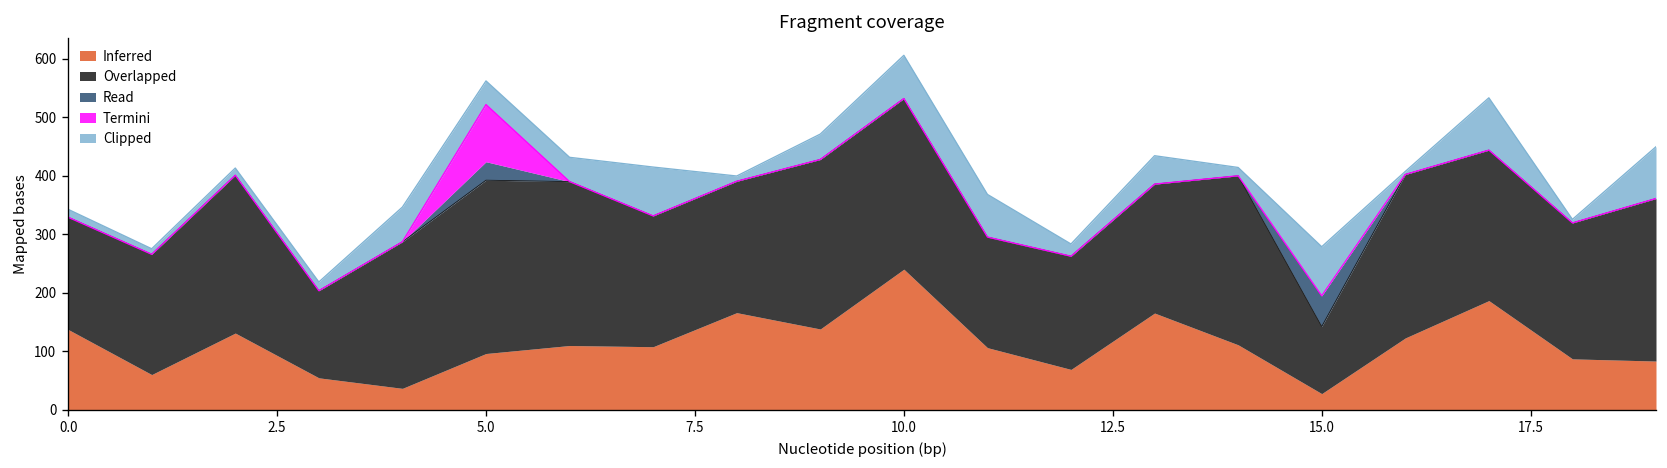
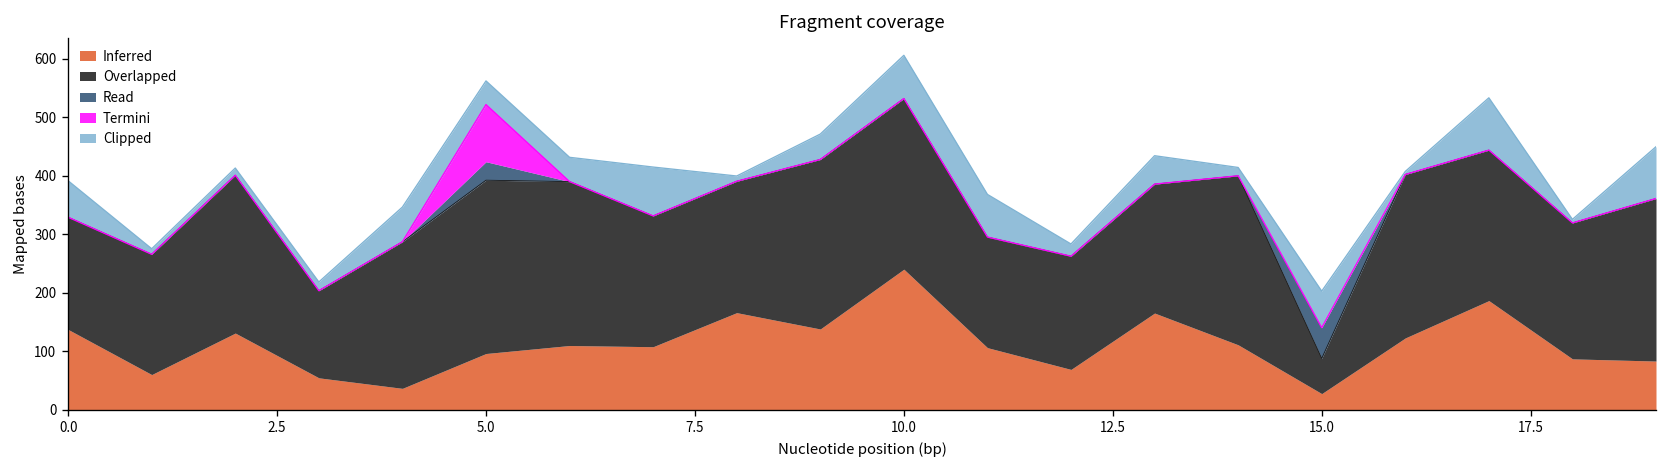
Clipped, 0.0: 10 -> 60
Overlapped, 15.0: 110 -> 60
Clipped, 15.0: 80 -> 60
